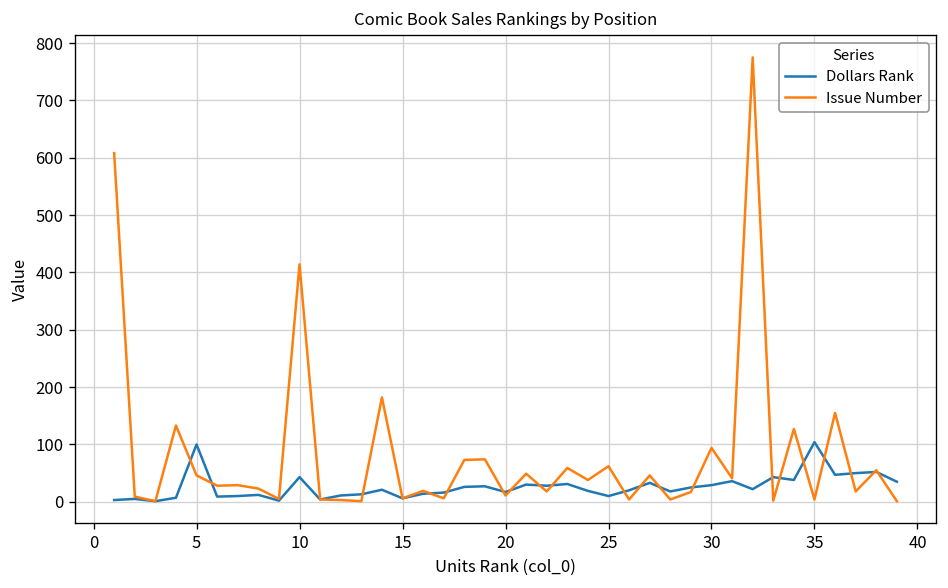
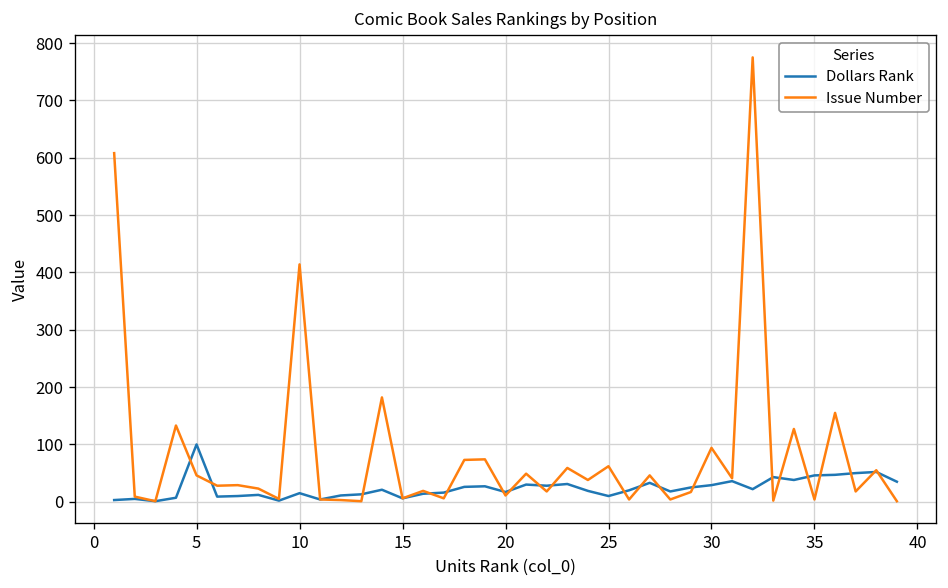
Dollars Rank, 10: 40 -> 20
Dollars Rank, 35: 100 -> 50
